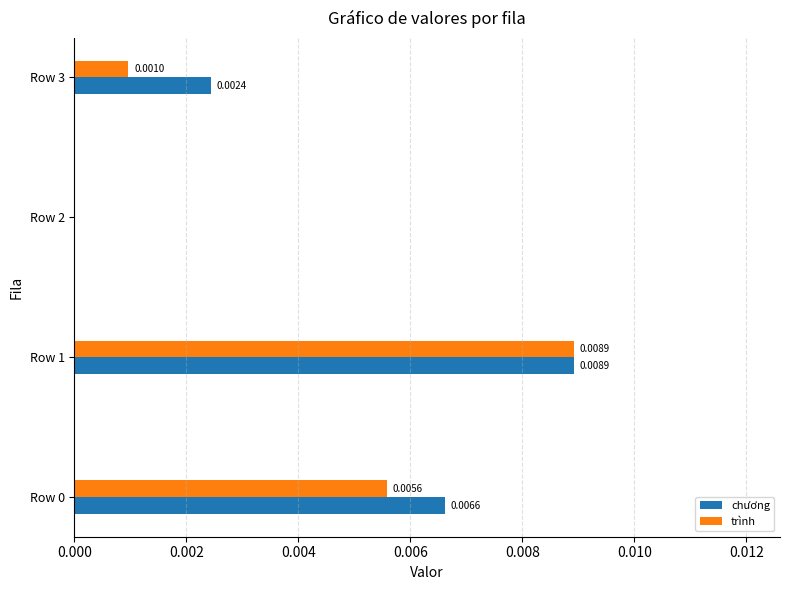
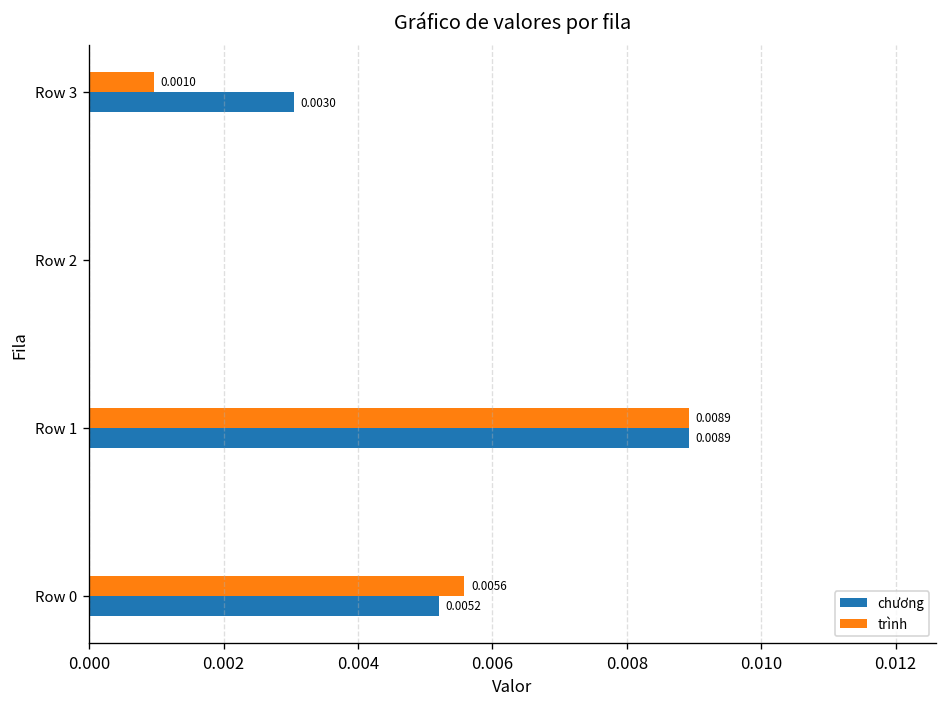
chương, Row 3: 0.0024 -> 0.0030
chương, Row 0: 0.0066 -> 0.0052
